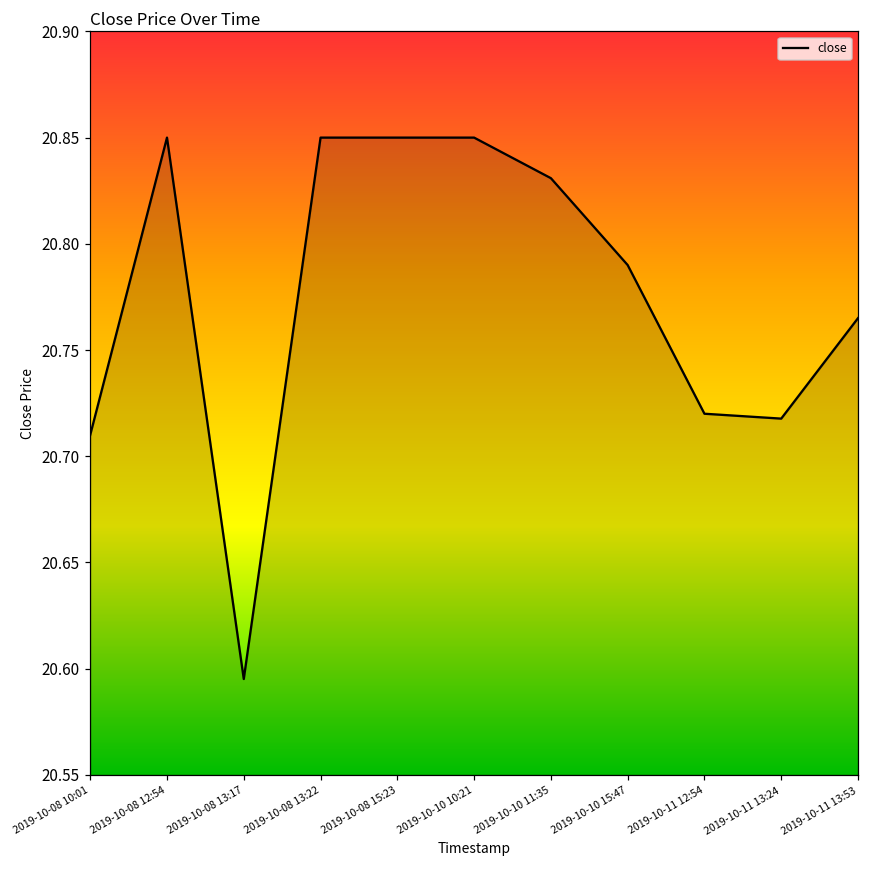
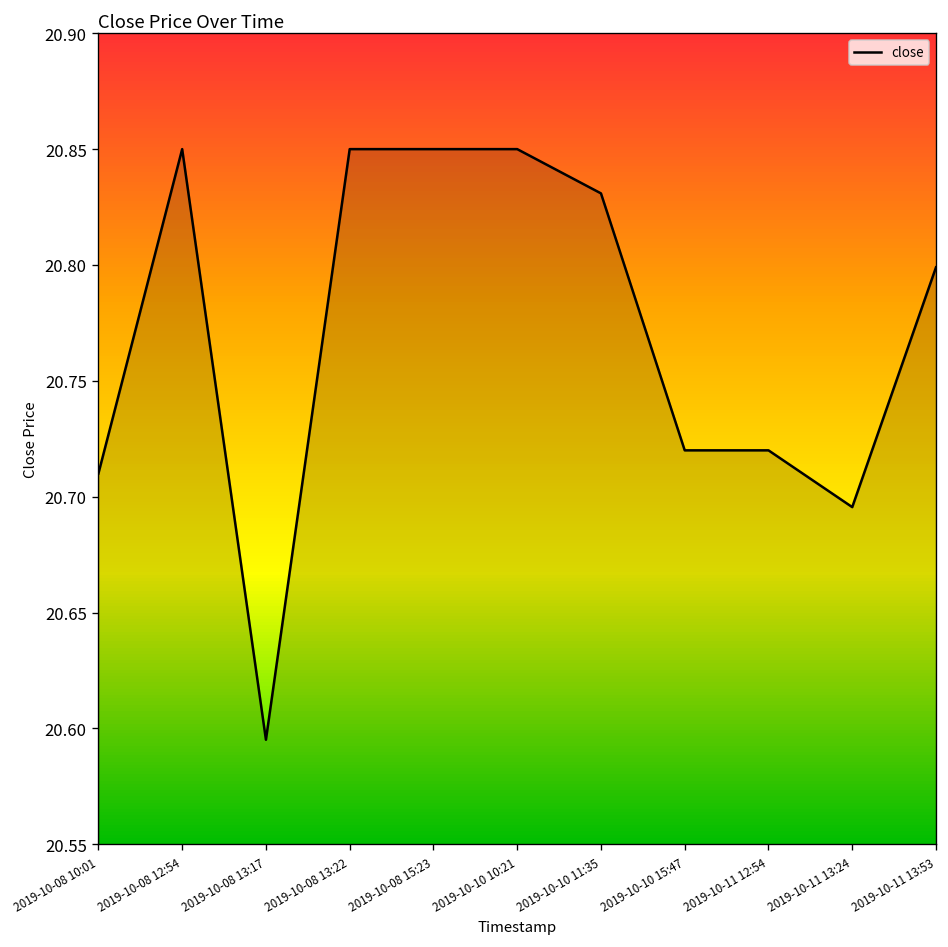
2019-10-10 15:47: 20.79 -> 20.72
2019-10-11 13:24: 20.718 -> 20.696
2019-10-11 13:53: 20.765 -> 20.799
